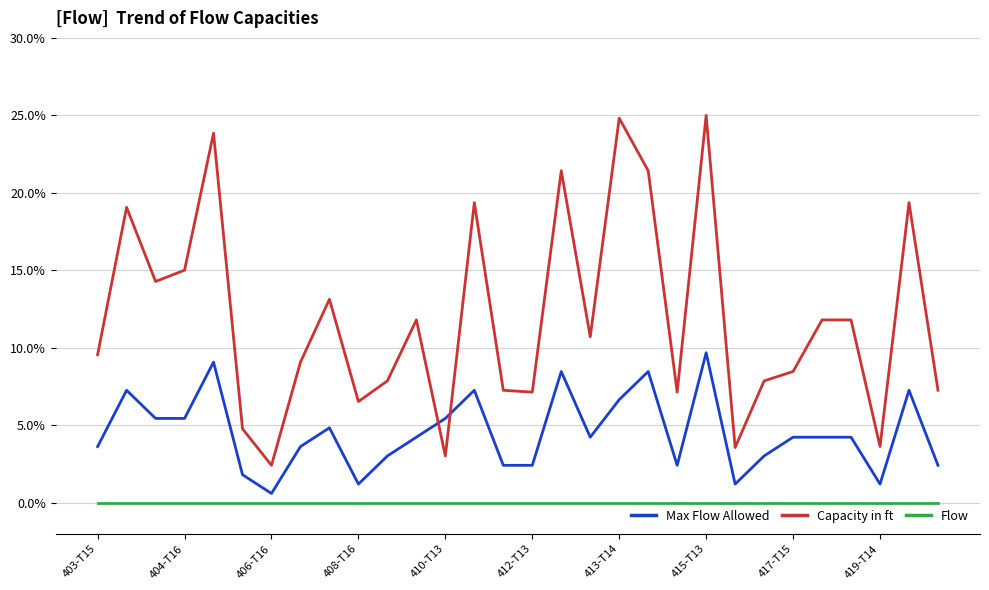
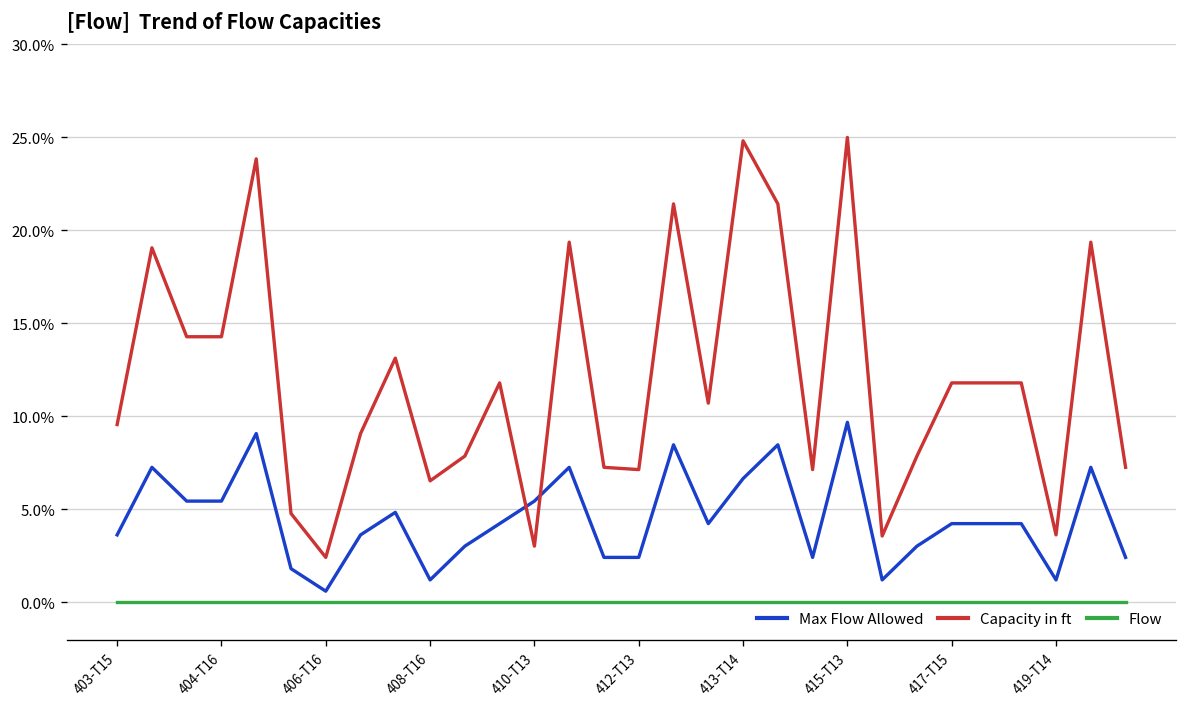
Capacity in ft, 404-T16: 15.0% -> 14.3%
Capacity in ft, 417-T15: 8.5% -> 11.8%
